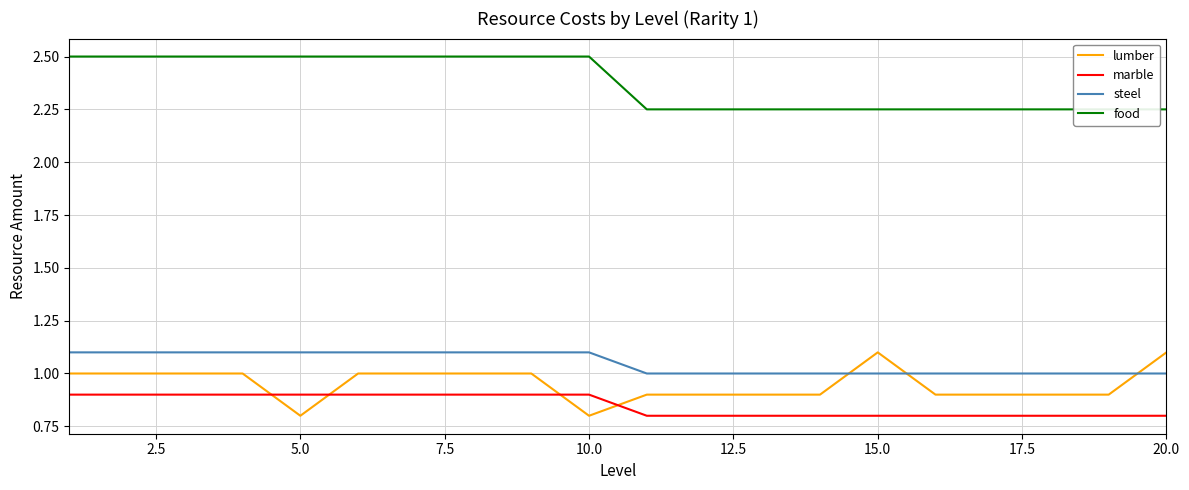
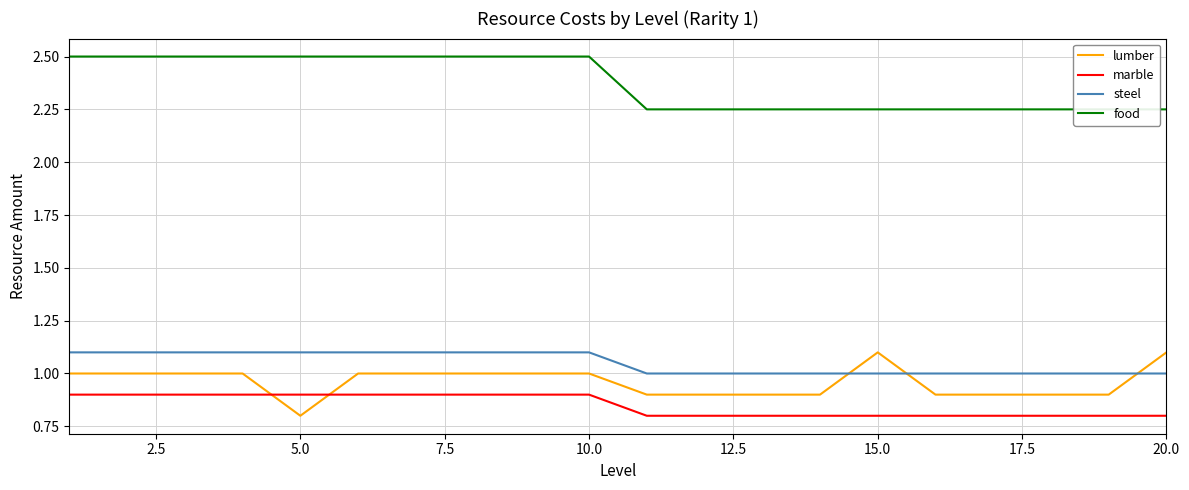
lumber, 10.0: 0.8 -> 1.0
